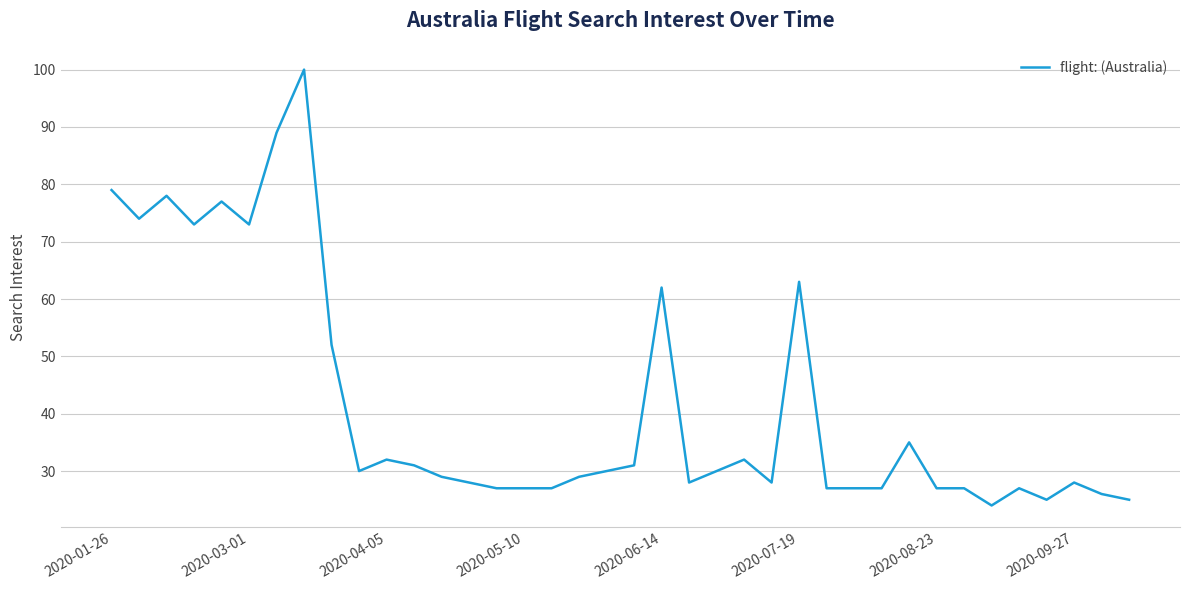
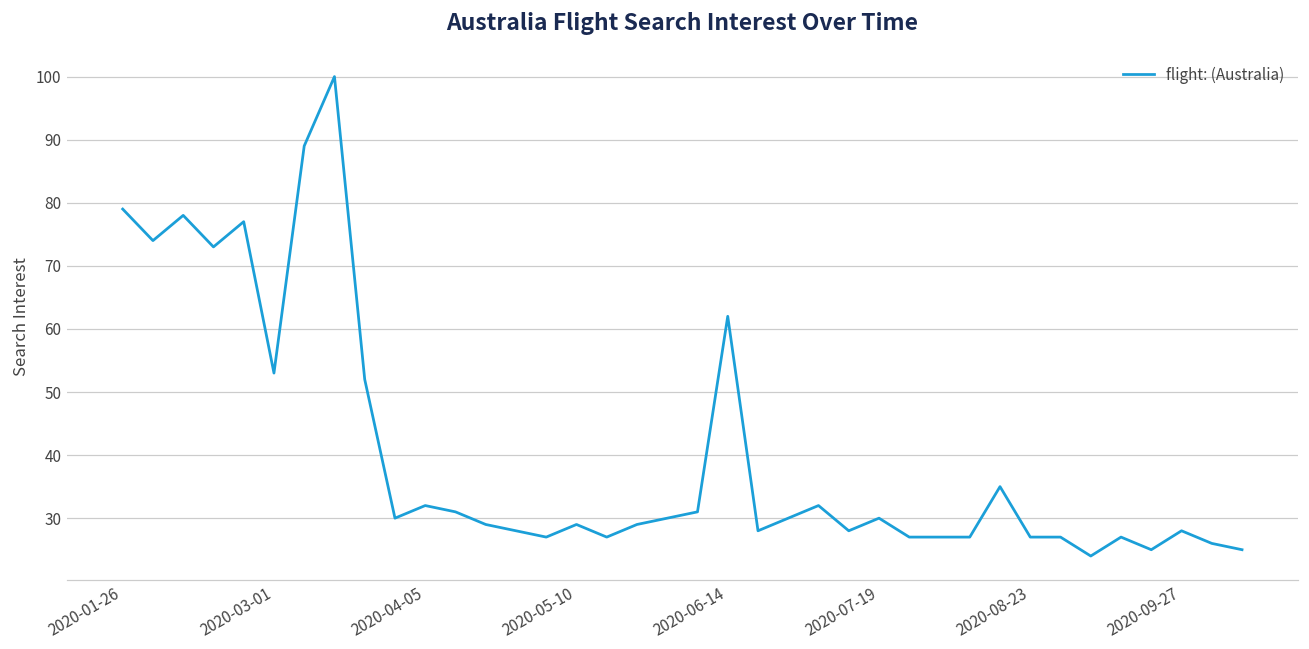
2020-03-01: 73 -> 53
2020-05-10: 27 -> 29
2020-07-19: 63 -> 30
